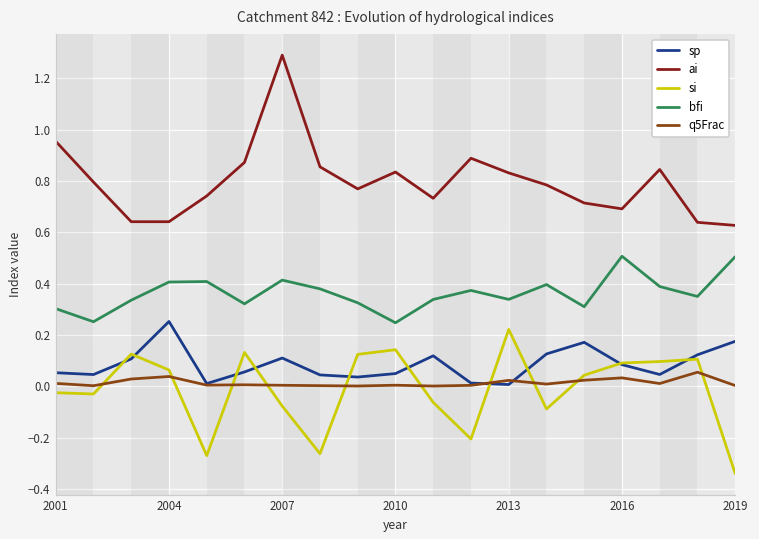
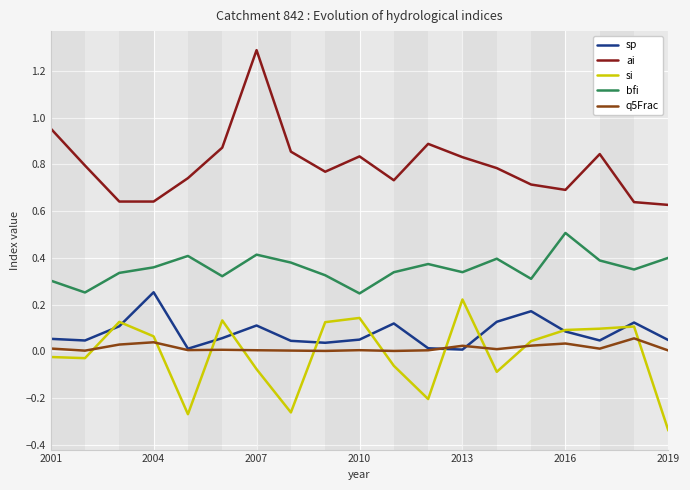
bfi, 2004: 0.41 -> 0.36
sp, 2019: 0.18 -> 0.05
bfi, 2019: 0.50 -> 0.40
